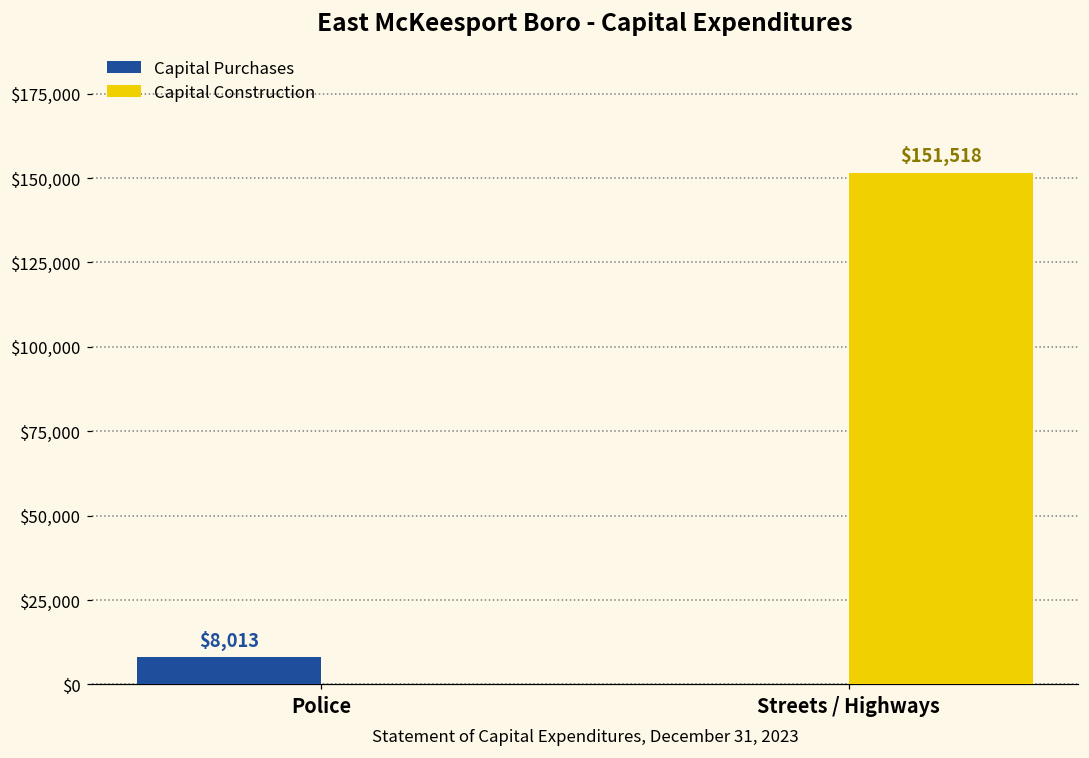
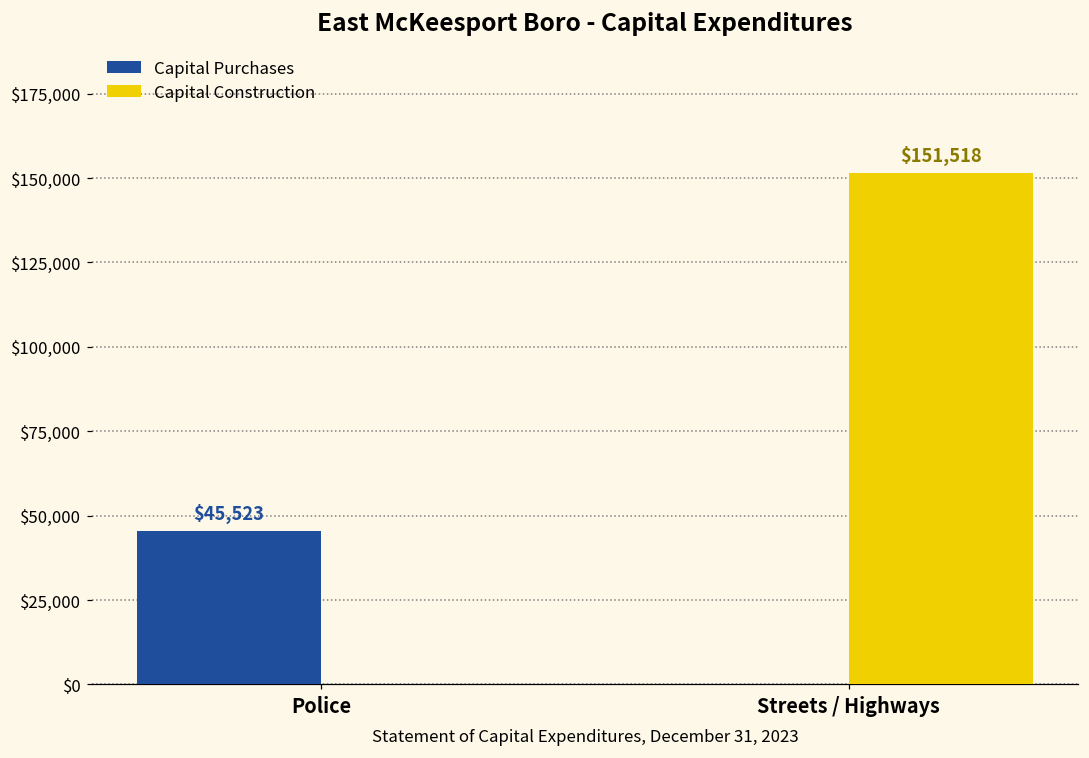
Capital Purchases, Police: $8,013 -> $45,523
